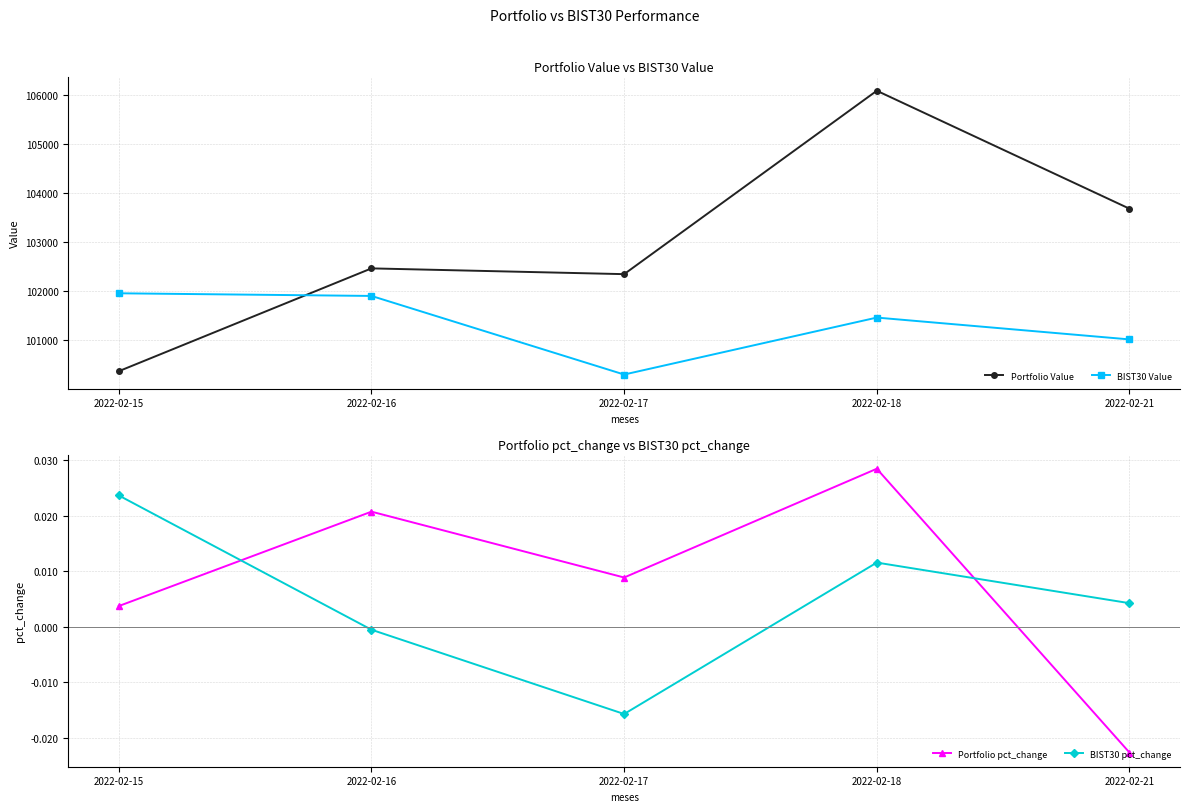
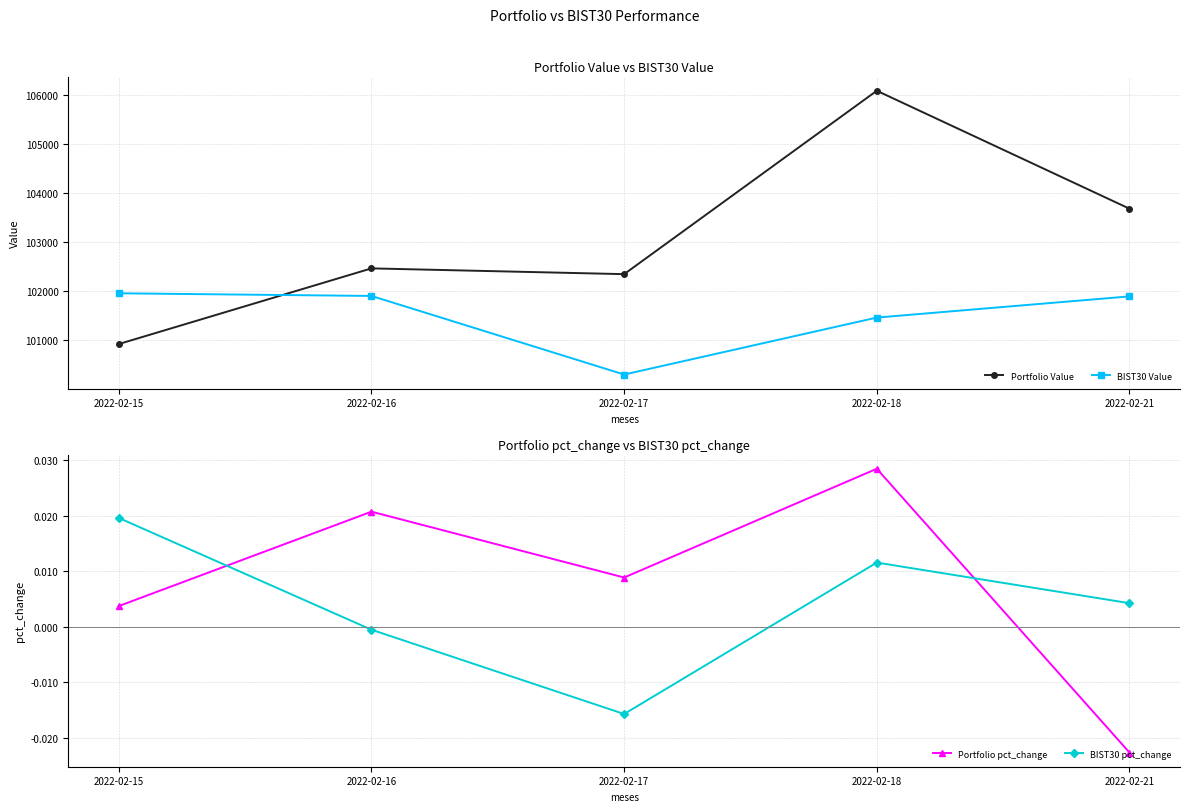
Portfolio Value vs BIST30 Value, Portfolio Value, 2022-02-15: 100400 -> 100900
Portfolio Value vs BIST30 Value, BIST30 Value, 2022-02-21: 101000 -> 101900
Portfolio pct_change vs BIST30 pct_change, BIST30 pct_change, 2022-02-15: 0.024 -> 0.020
